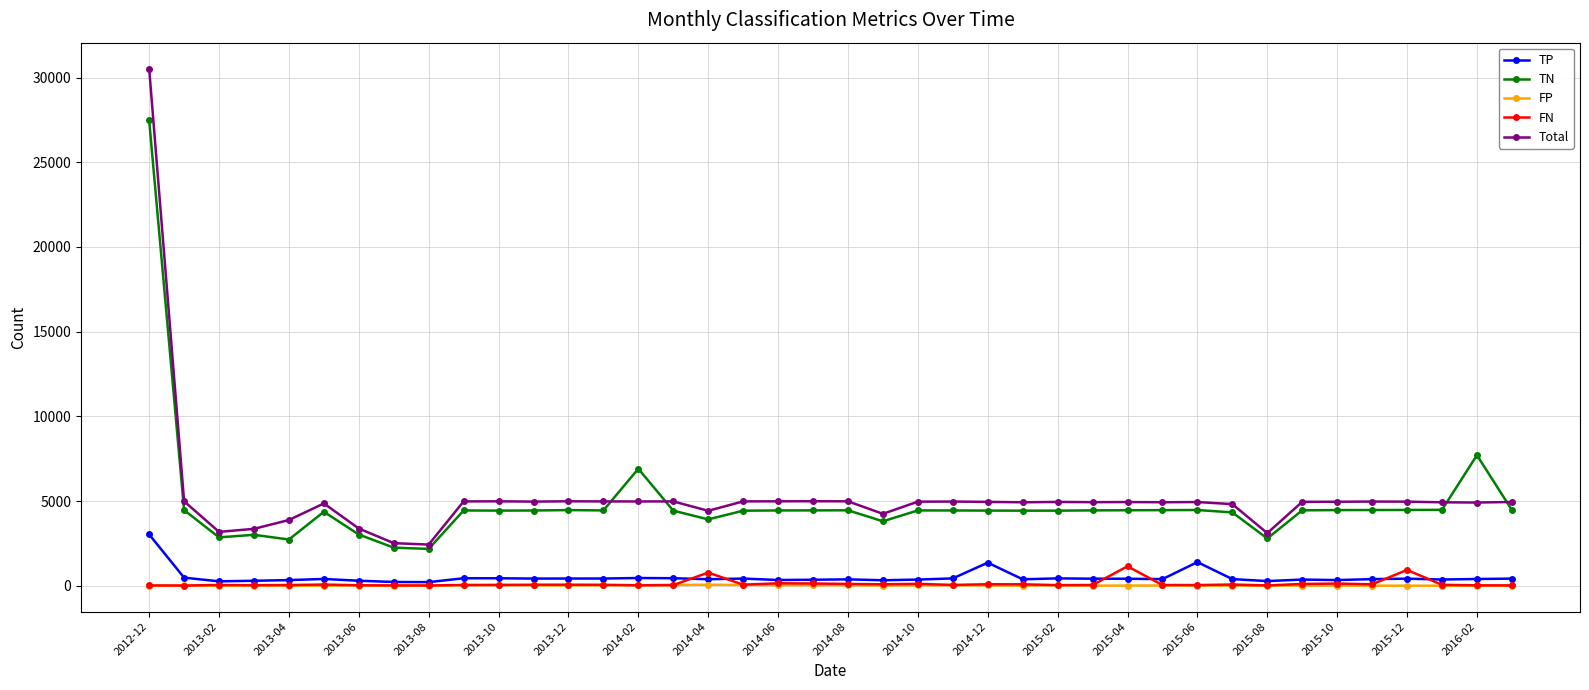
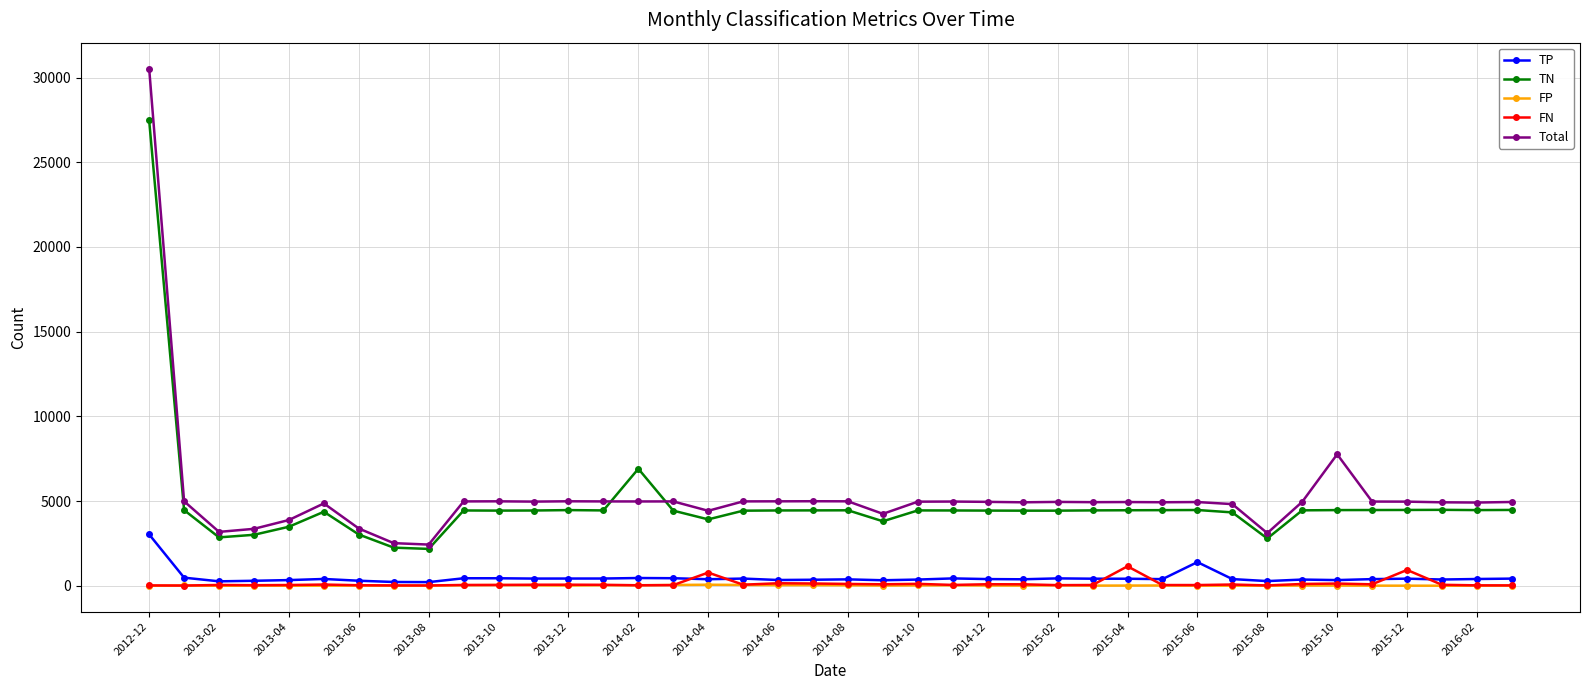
TN, 2013-04: 2700 -> 3500
TP, 2014-12: 1400 -> 400
Total, 2015-10: 5000 -> 7800
TN, 2016-02: 7700 -> 4500
